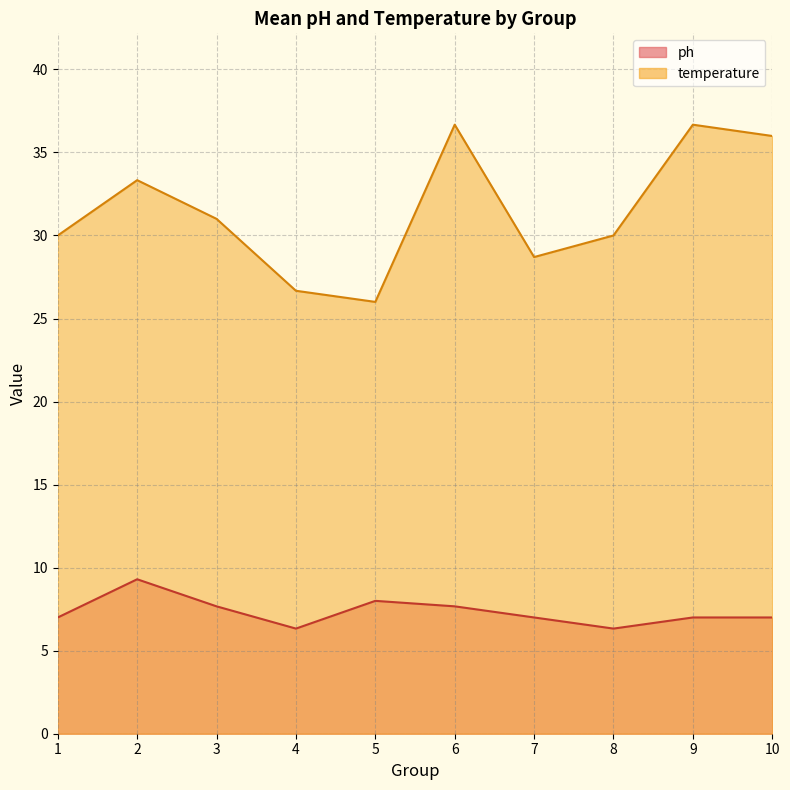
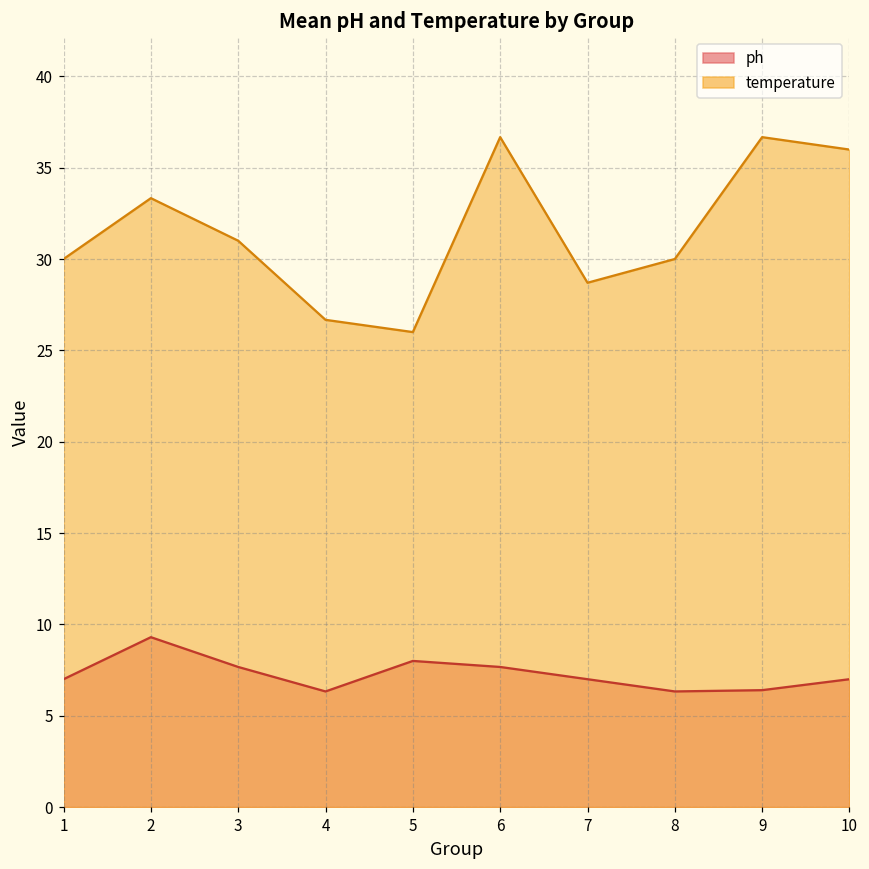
ph, 9: 7.0 -> 6.4
